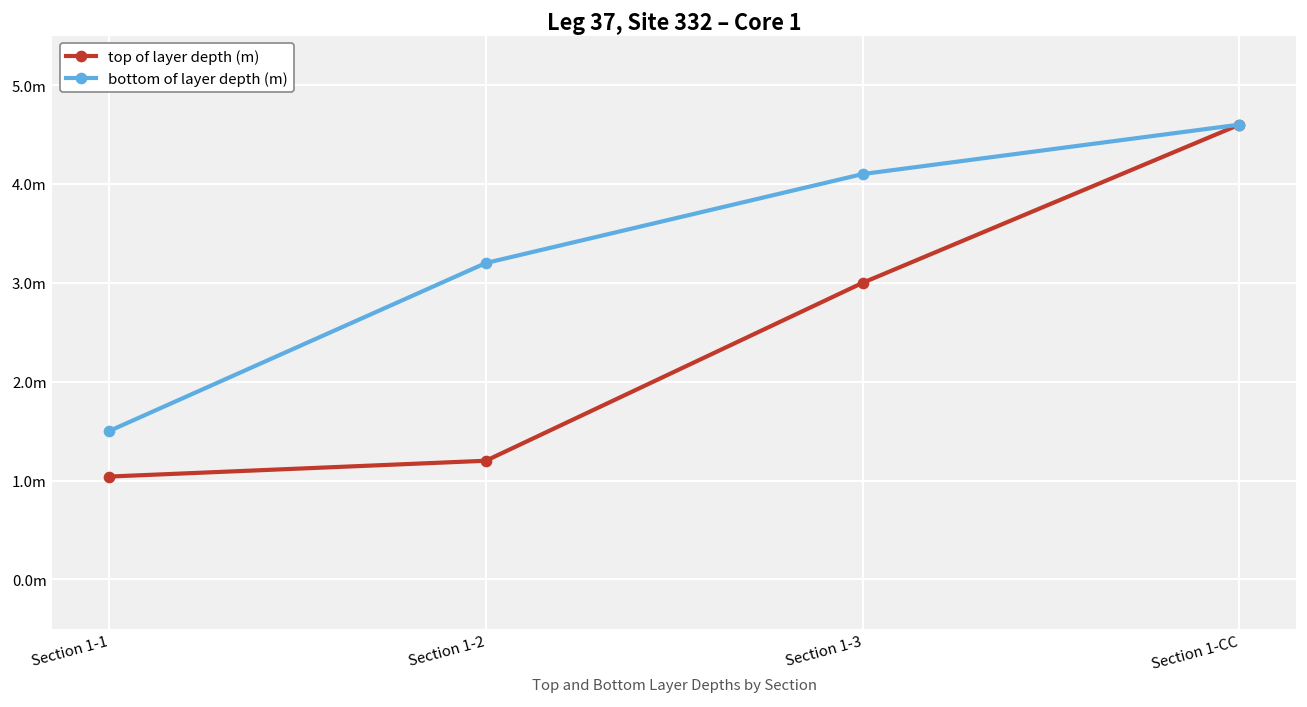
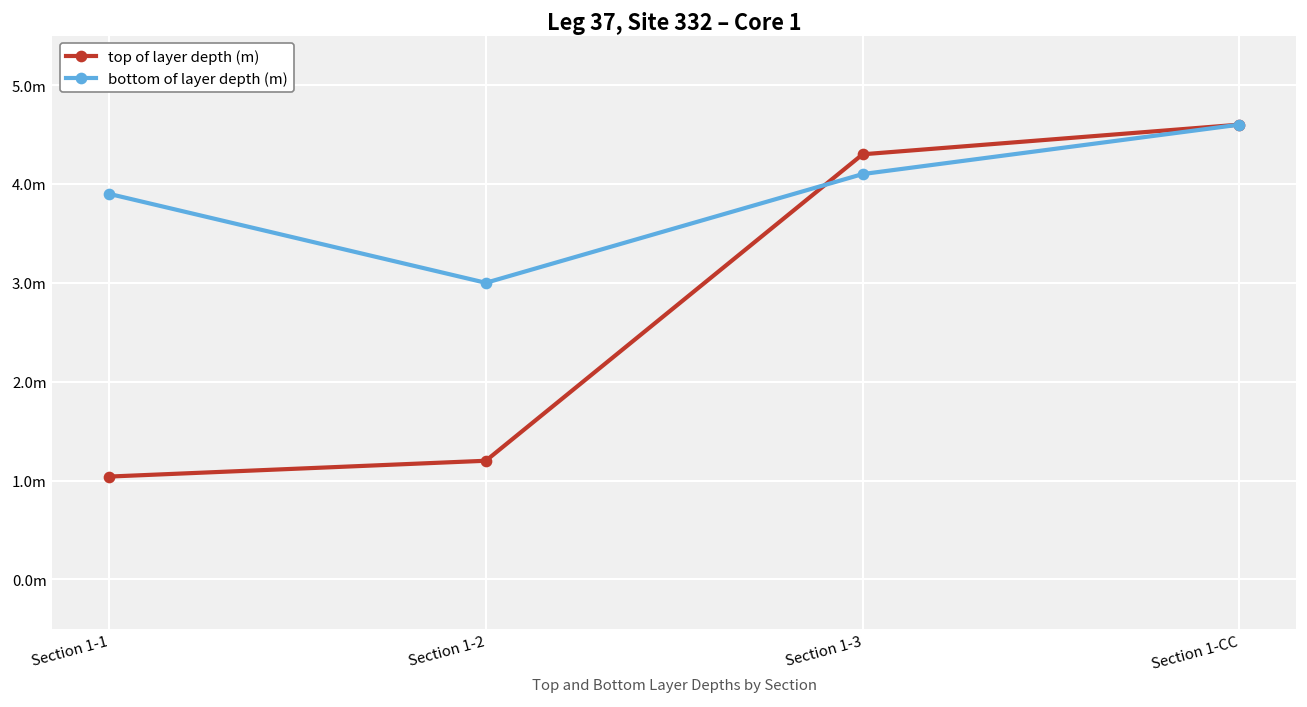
bottom of layer depth (m), Section 1-1: 1.5m -> 3.9m
bottom of layer depth (m), Section 1-2: 3.2m -> 3.0m
top of layer depth (m), Section 1-3: 3.0m -> 4.3m
